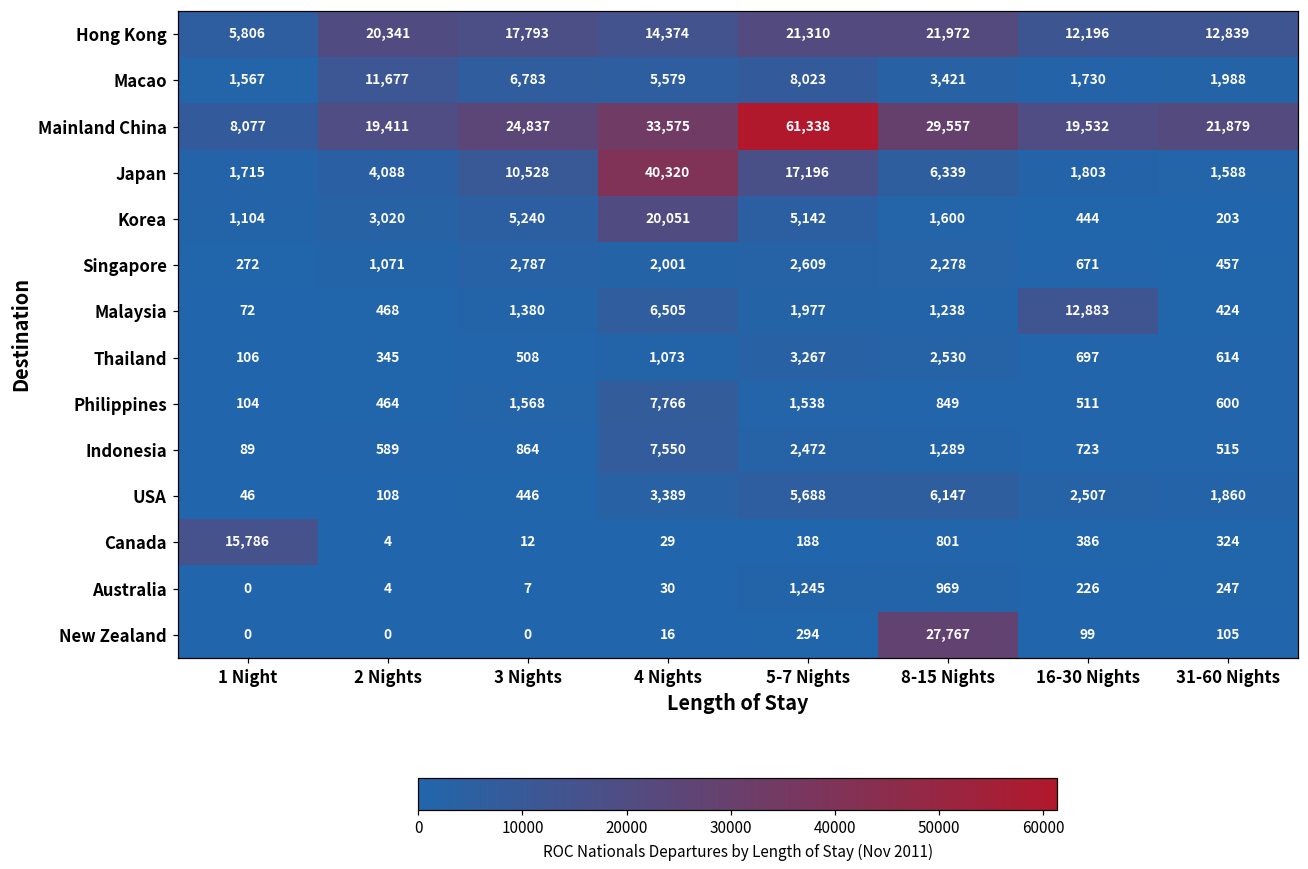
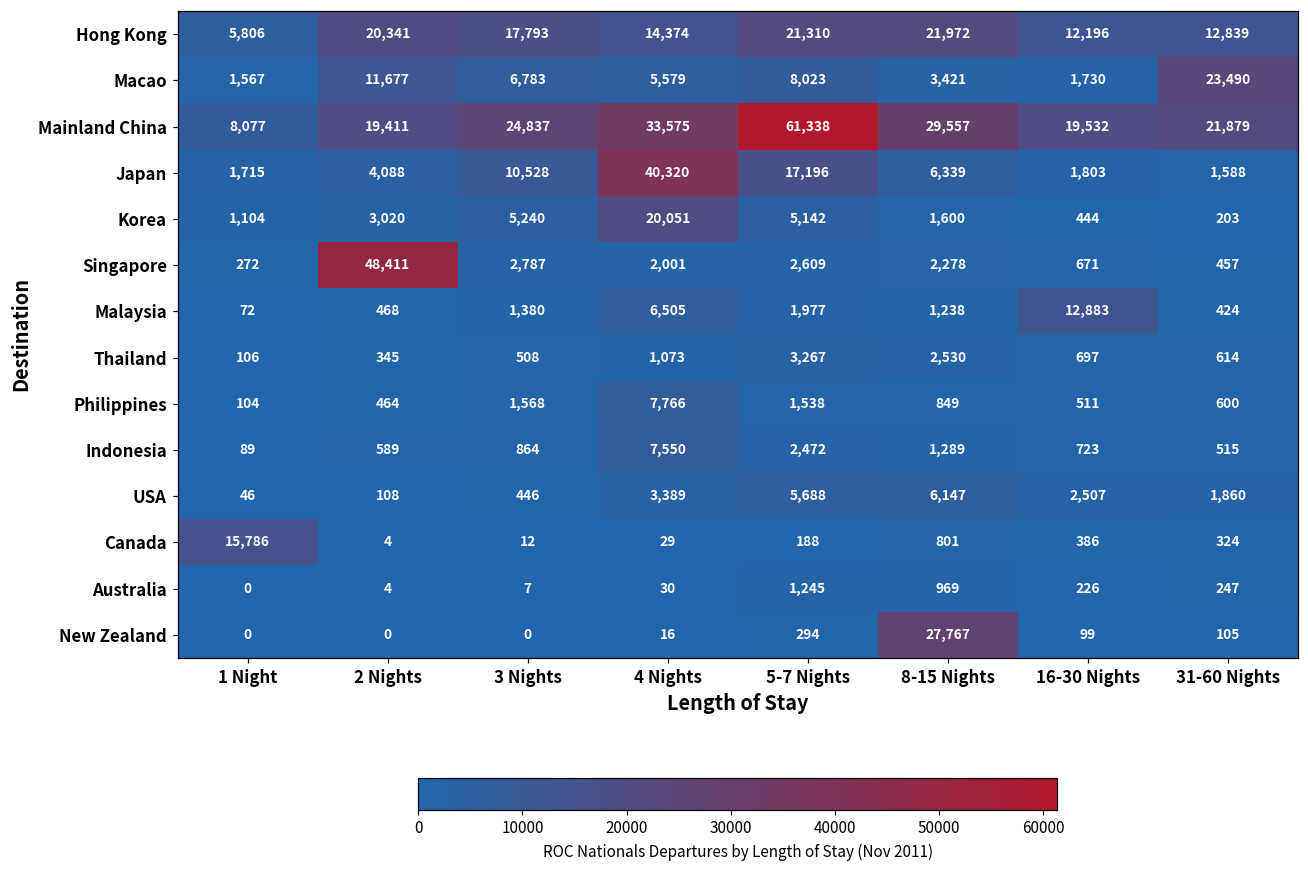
Macao, 31-60 Nights: 1,988 -> 23,490
Singapore, 2 Nights: 1,071 -> 48,411
